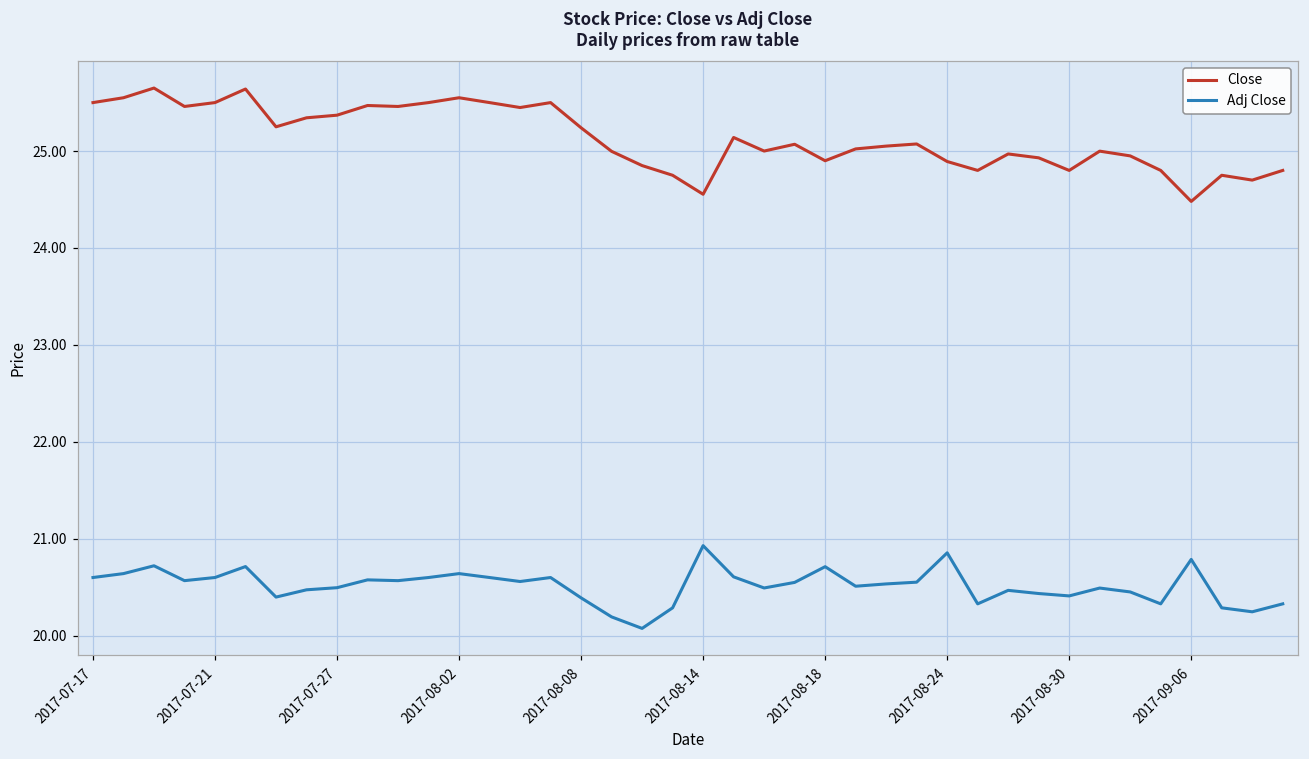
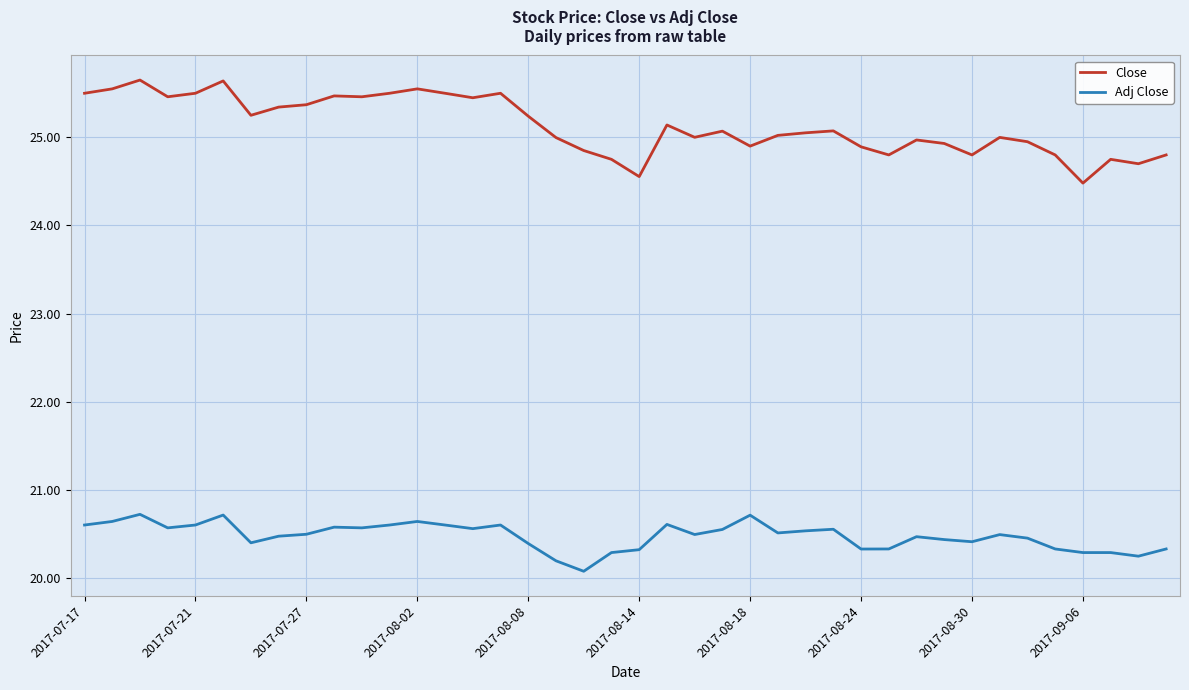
Adj Close, 2017-08-14: 20.9 -> 20.3
Adj Close, 2017-08-24: 20.9 -> 20.3
Adj Close, 2017-09-06: 20.8 -> 20.3
